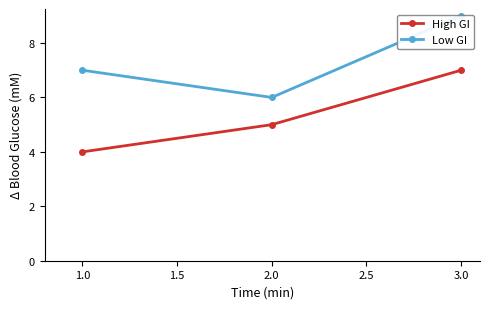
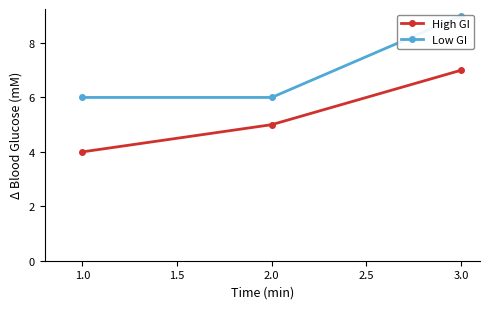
Low GI, 1.0: 7 -> 6
